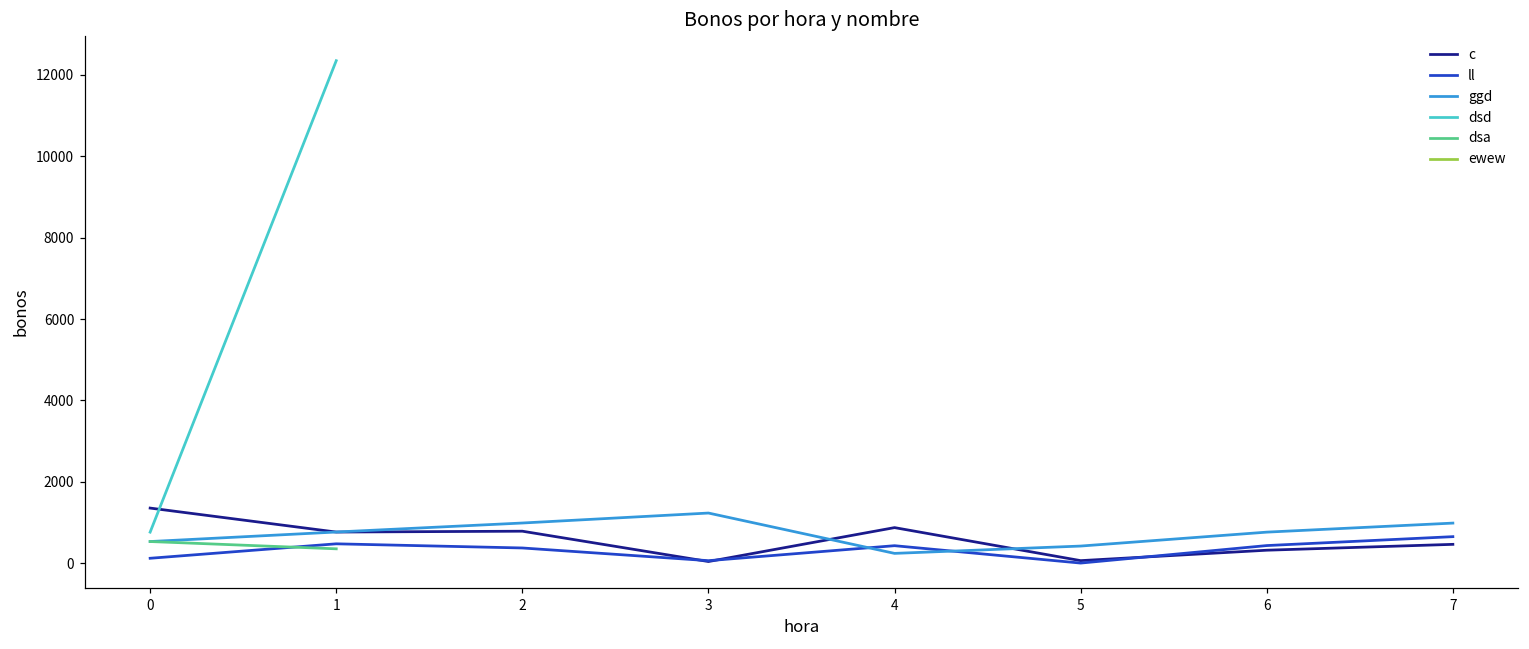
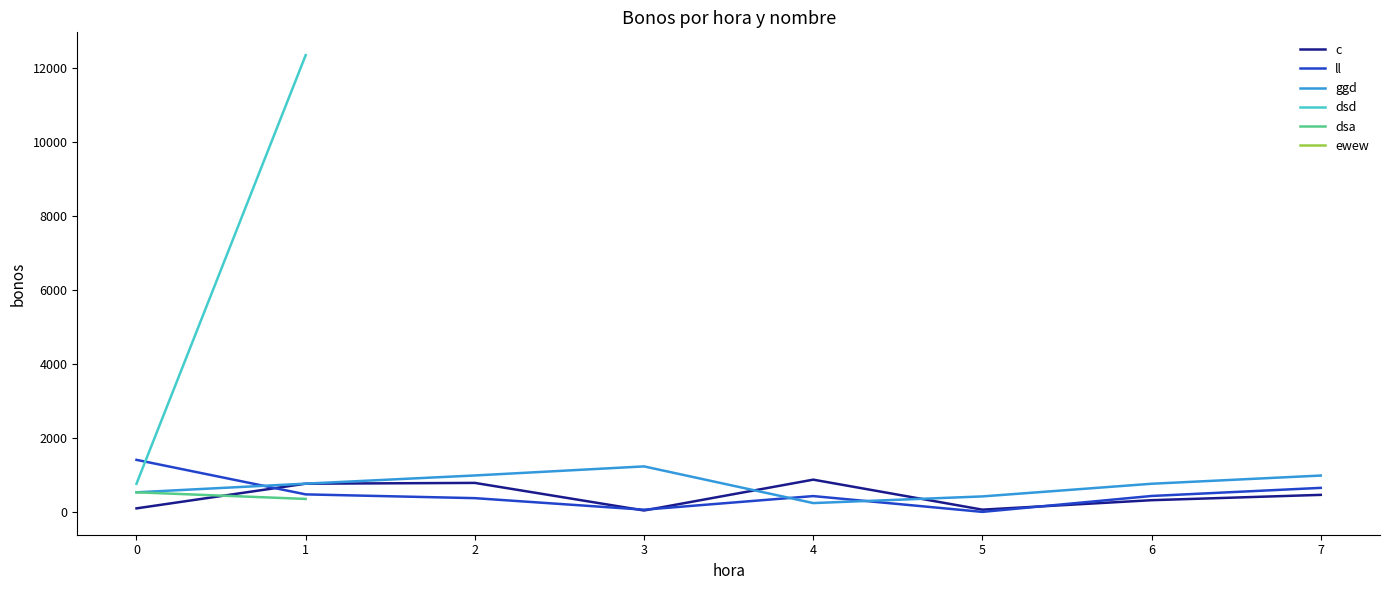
c, 0: 1400 -> 100
ll, 0: 100 -> 1400
